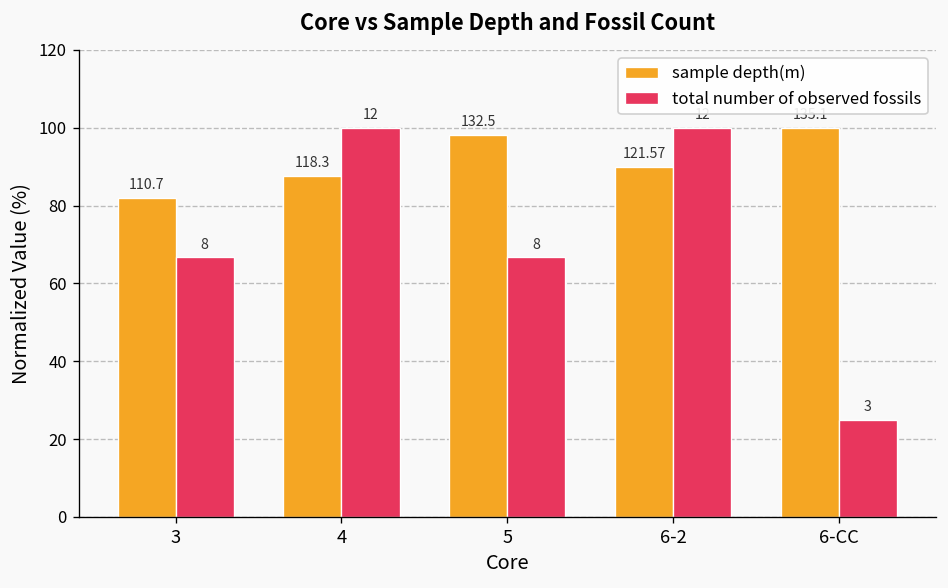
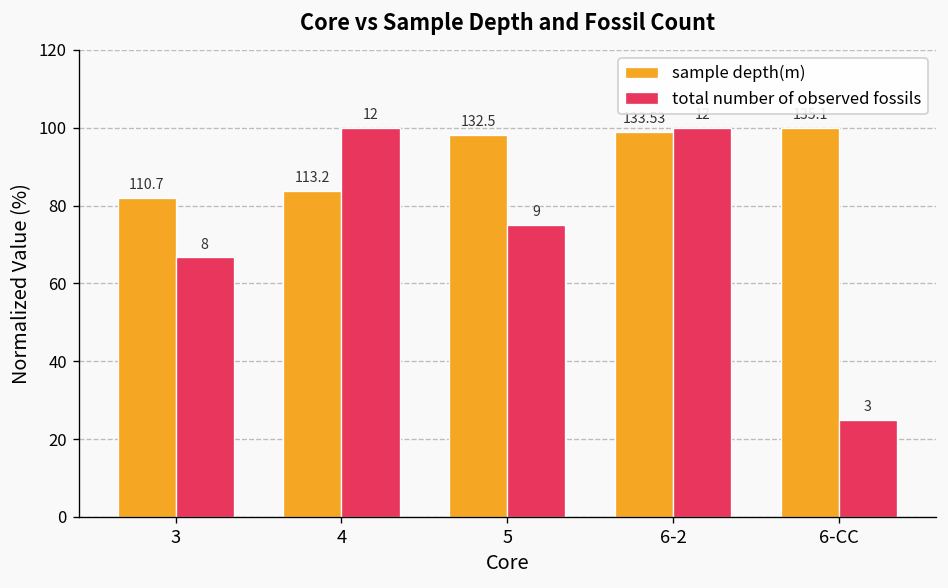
sample depth(m), 4: 118.3 -> 113.2
total number of observed fossils, 5: 8 -> 9
sample depth(m), 6-2: 90 -> 99
